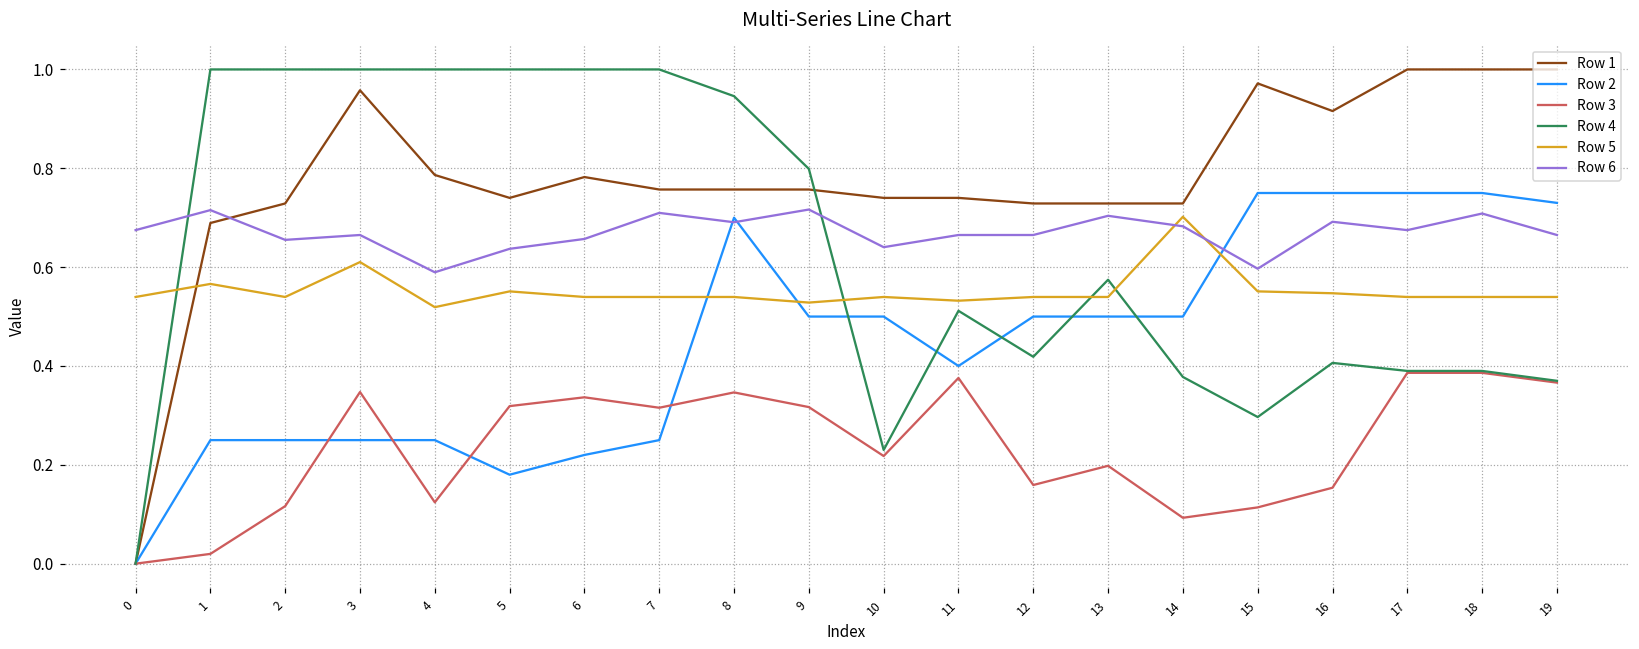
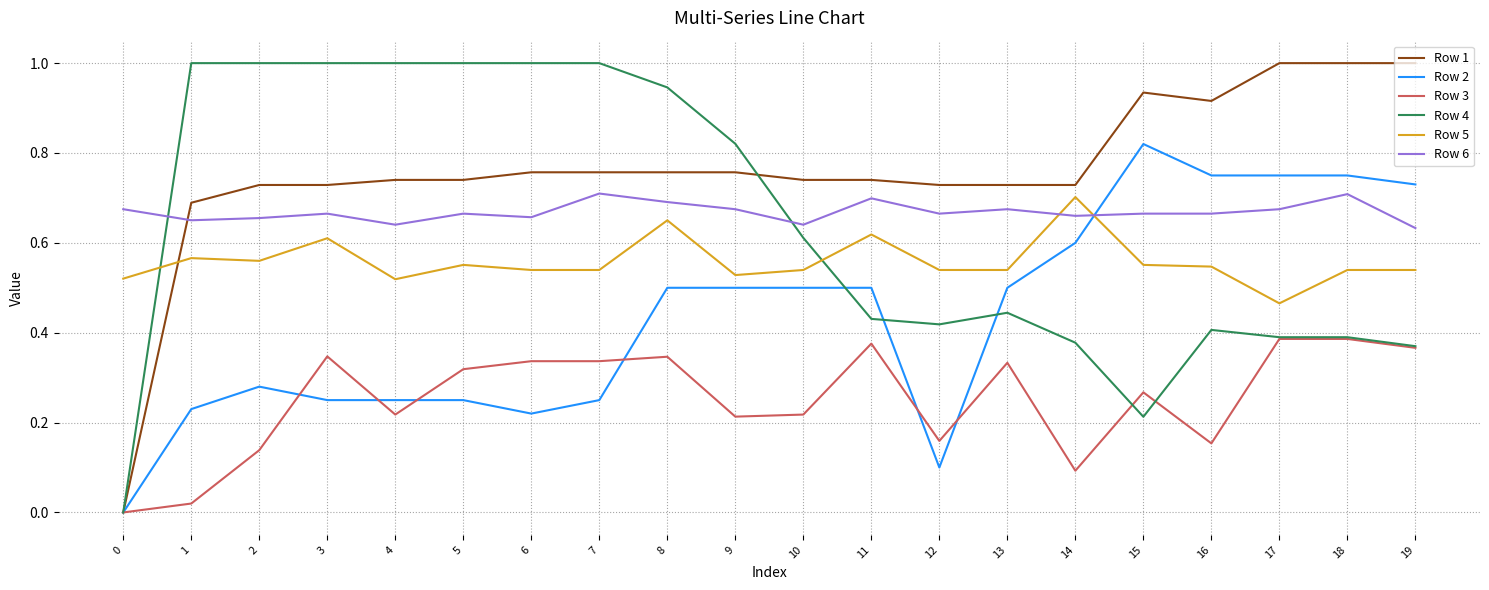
Row 5, 0: 0.54 -> 0.52
Row 2, 1: 0.25 -> 0.23
Row 6, 1: 0.72 -> 0.65
Row 2, 2: 0.25 -> 0.28
Row 3, 2: 0.12 -> 0.14
Row 5, 2: 0.54 -> 0.56
Row 1, 3: 0.96 -> 0.73
Row 1, 4: 0.79 -> 0.74
Row 3, 4: 0.12 -> 0.22
Row 6, 4: 0.59 -> 0.64
Row 2, 5: 0.18 -> 0.25
Row 6, 5: 0.64 -> 0.67
Row 1, 6: 0.78 -> 0.76
Row 3, 7: 0.32 -> 0.34
Row 2, 8: 0.7 -> 0.5
Row 5, 8: 0.54 -> 0.65
Row 3, 9: 0.32 -> 0.21
Row 4, 9: 0.80 -> 0.82
Row 6, 9: 0.72 -> 0.67
Row 4, 10: 0.23 -> 0.61
Row 2, 11: 0.4 -> 0.5
Row 4, 11: 0.51 -> 0.43
Row 5, 11: 0.53 -> 0.62
Row 6, 11: 0.67 -> 0.70
Row 2, 12: 0.5 -> 0.1
Row 3, 13: 0.20 -> 0.33
Row 4, 13: 0.57 -> 0.44
Row 6, 13: 0.70 -> 0.67
Row 2, 14: 0.5 -> 0.6
Row 6, 14: 0.68 -> 0.66
Row 1, 15: 0.97 -> 0.93
Row 2, 15: 0.75 -> 0.82
Row 3, 15: 0.11 -> 0.27
Row 4, 15: 0.30 -> 0.21
Row 6, 15: 0.60 -> 0.67
Row 6, 16: 0.69 -> 0.67
Row 5, 17: 0.54 -> 0.47
Row 6, 19: 0.67 -> 0.63
